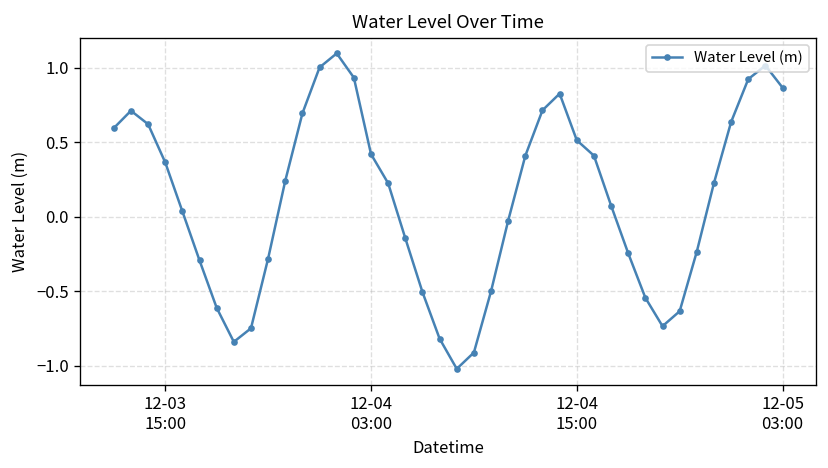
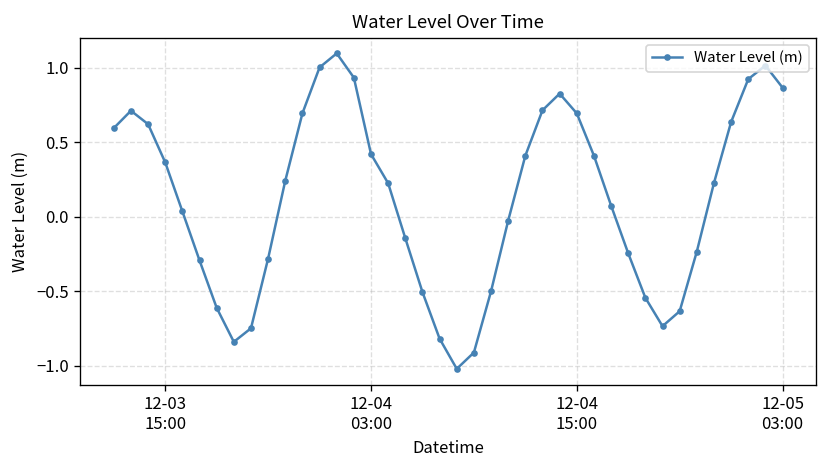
12-04 15:00: 0.51 -> 0.69
